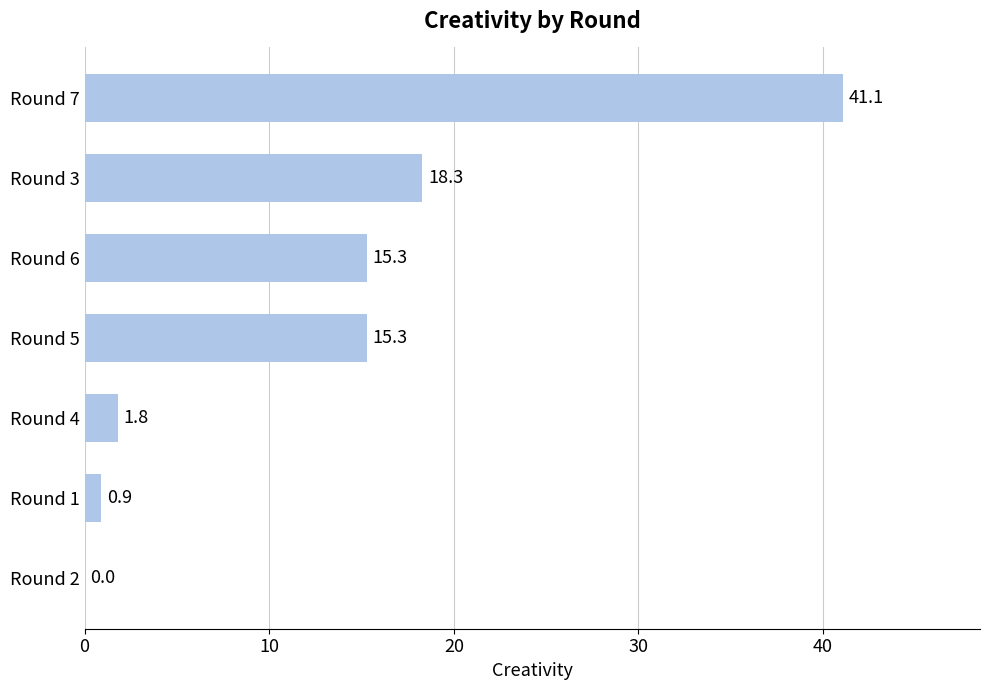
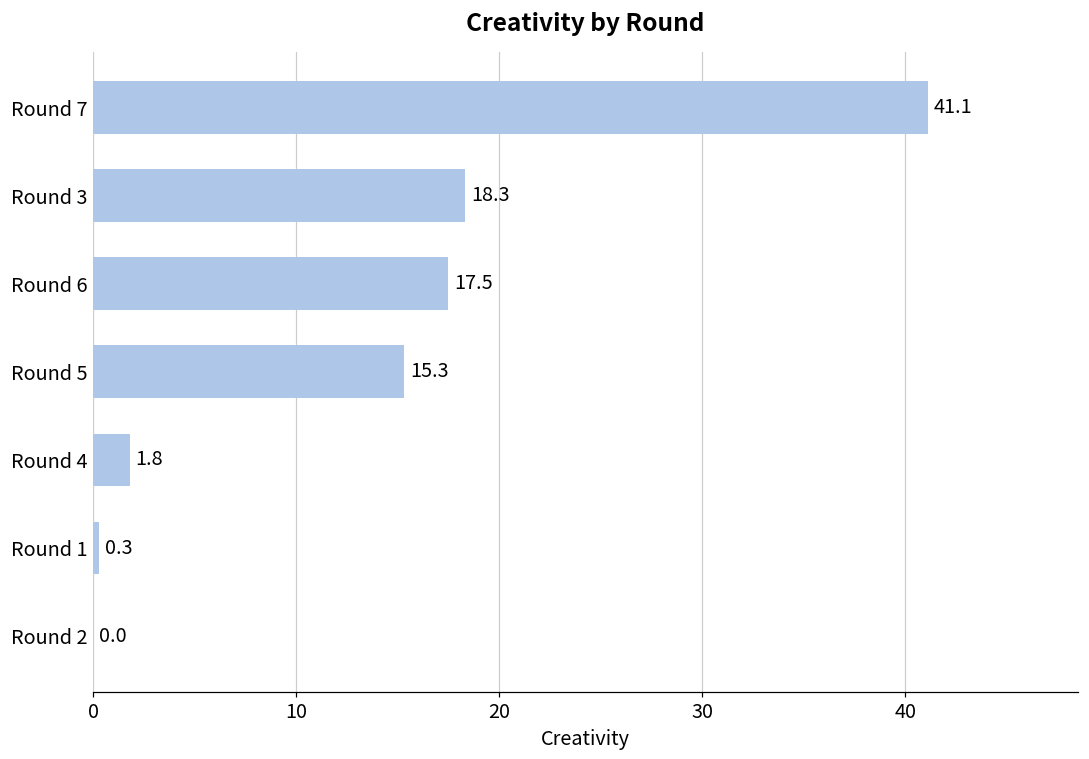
Round 6: 15.3 -> 17.5
Round 1: 0.9 -> 0.3
